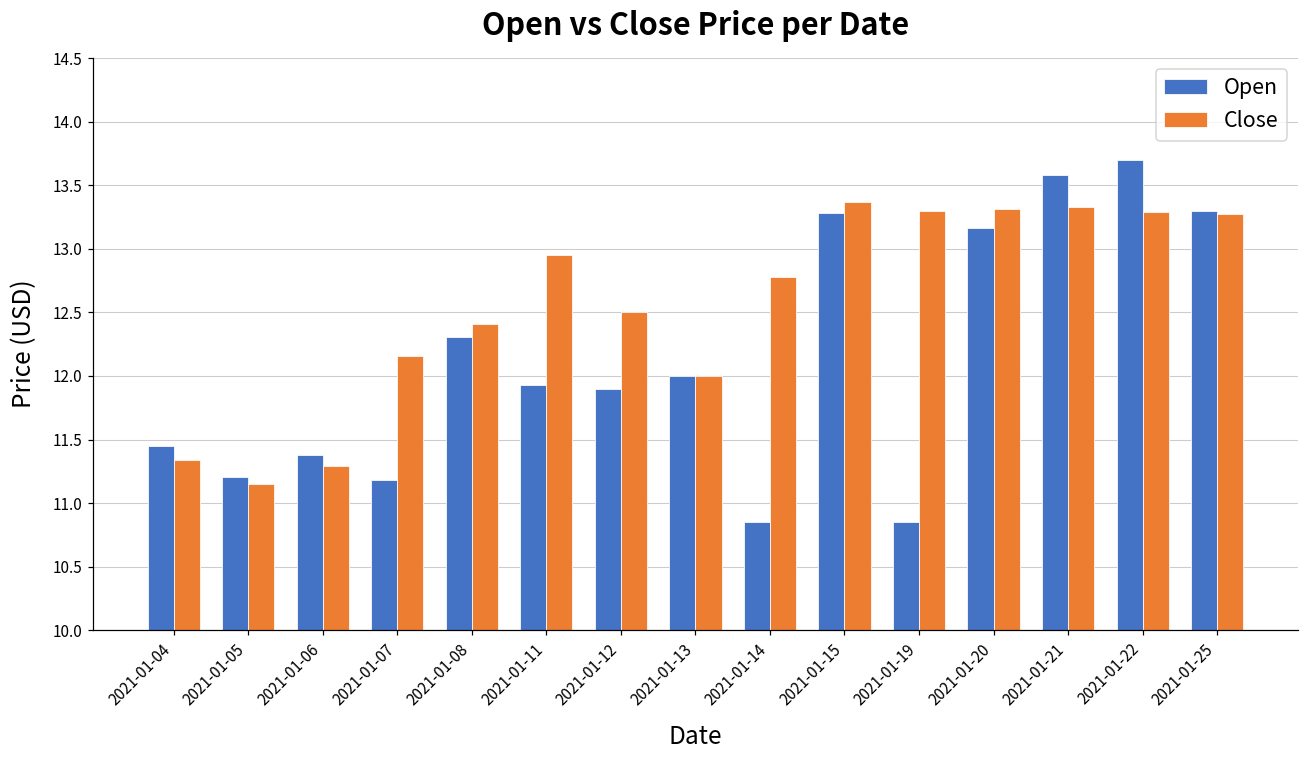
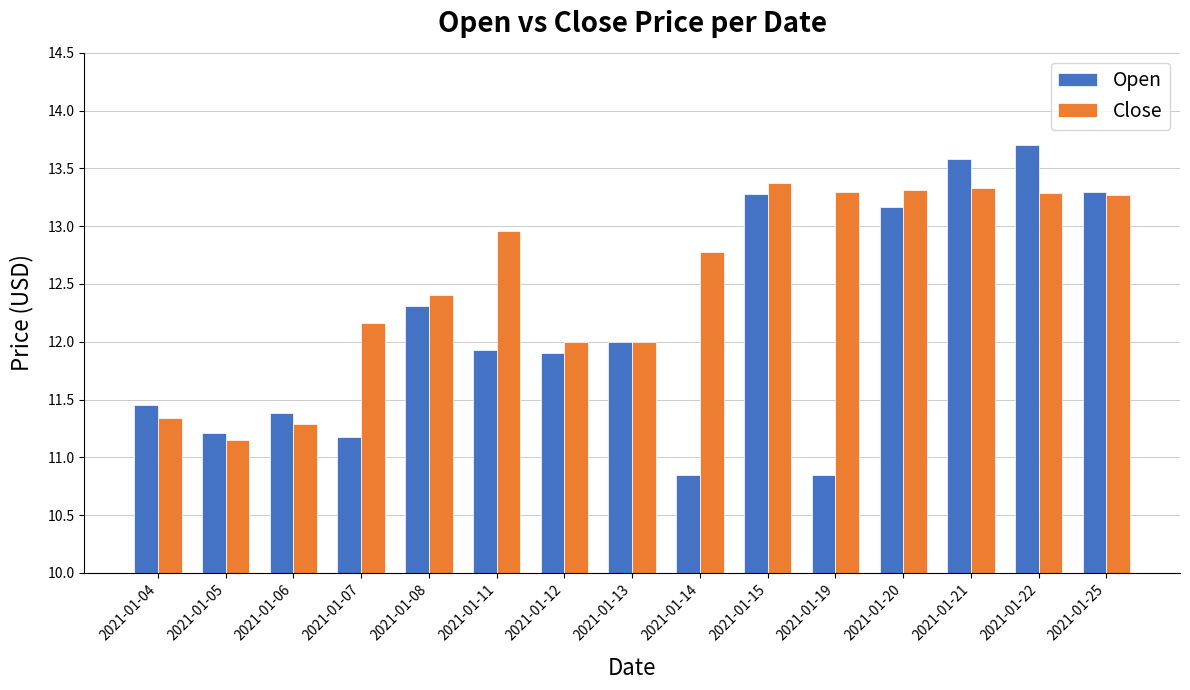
Close, 2021-01-12: 12.5 -> 12.0
